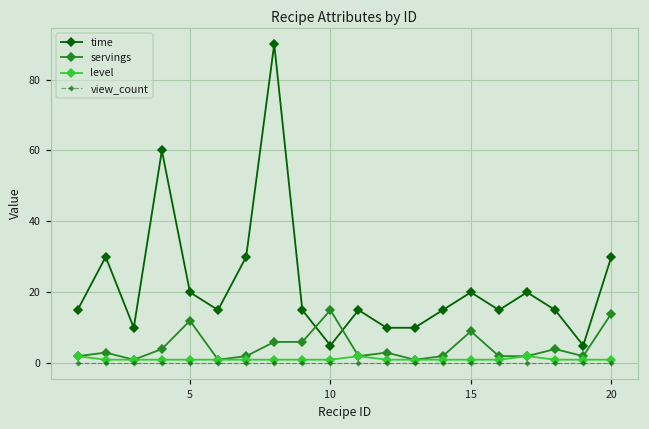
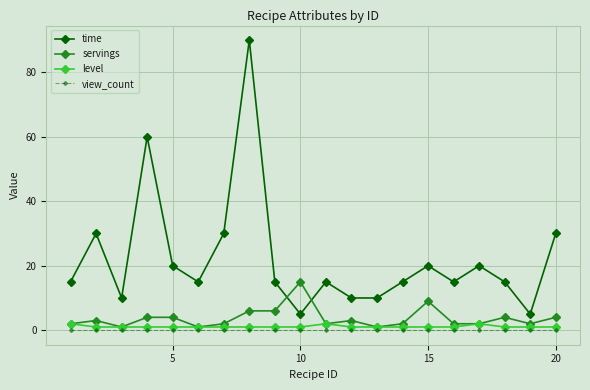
servings, 5: 12 -> 4
servings, 20: 14 -> 4
